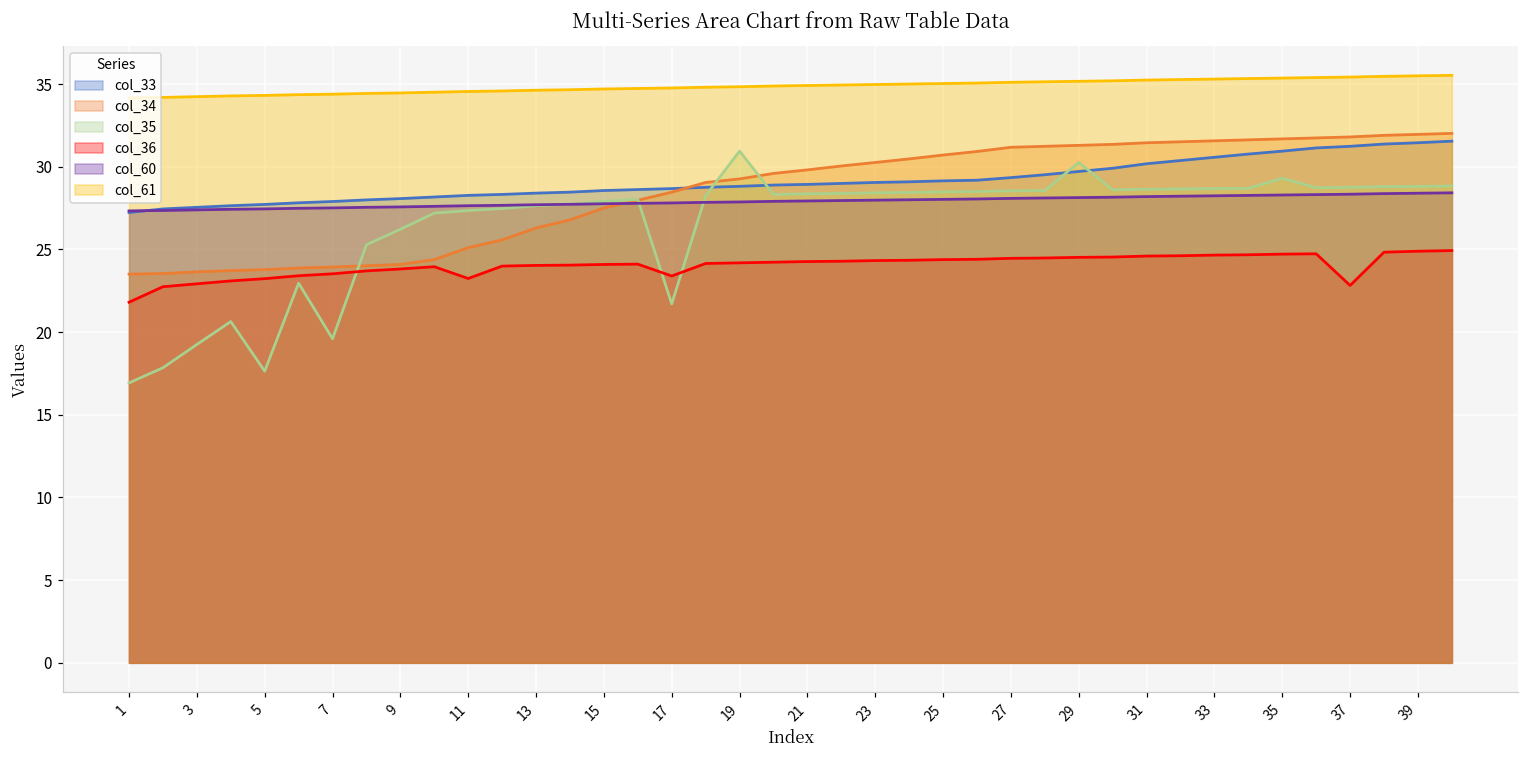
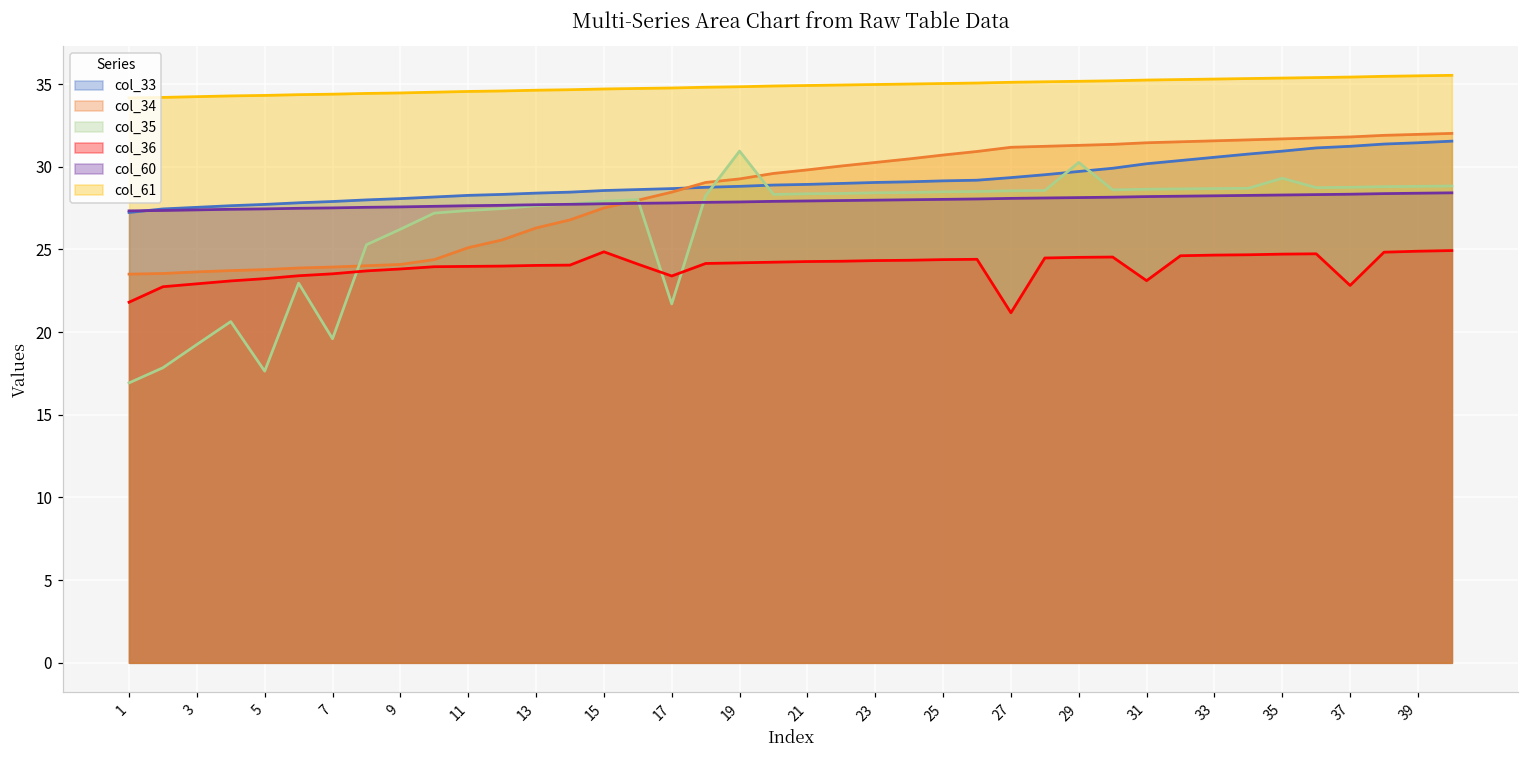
col_36, 11: 23.2 -> 24.0
col_36, 15: 24.1 -> 24.9
col_36, 27: 24.5 -> 21.2
col_36, 31: 24.6 -> 23.1
